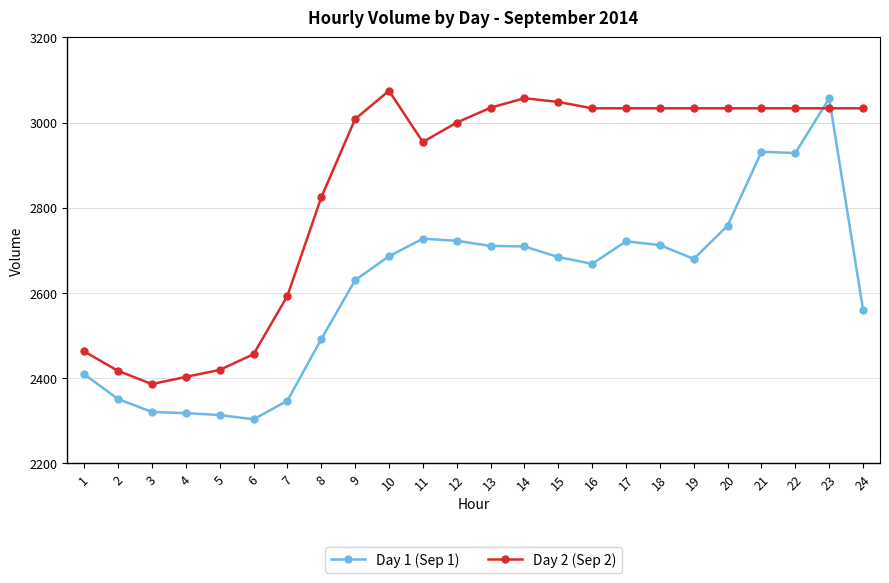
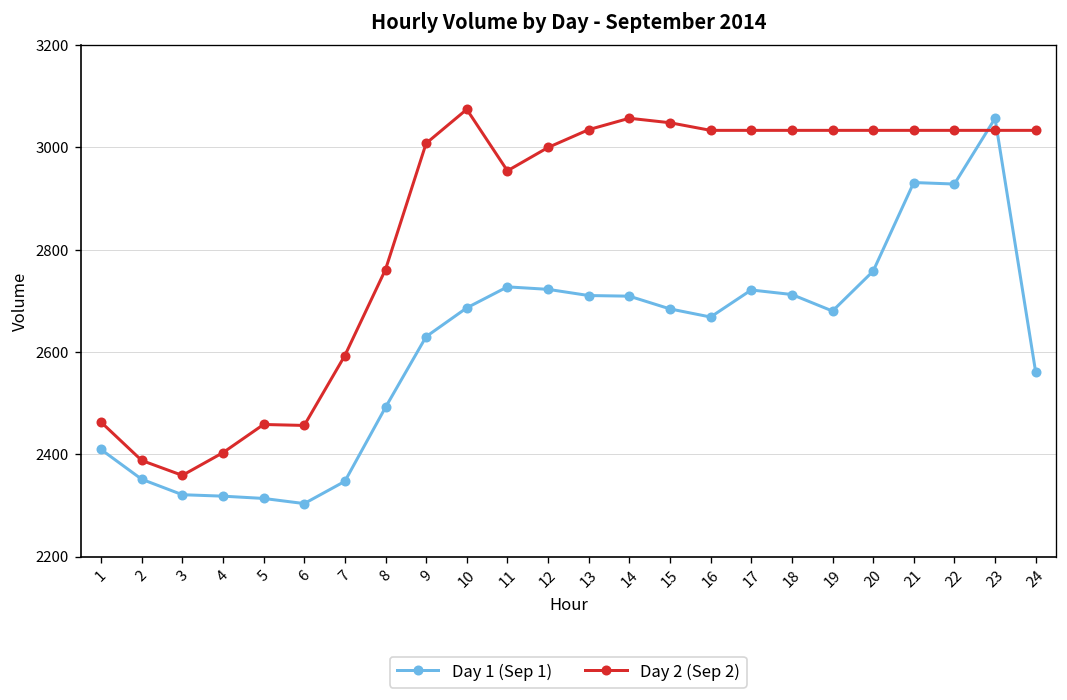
Day 2 (Sep 2), 2: 2420 -> 2390
Day 2 (Sep 2), 3: 2390 -> 2360
Day 2 (Sep 2), 5: 2420 -> 2460
Day 2 (Sep 2), 8: 2820 -> 2760
